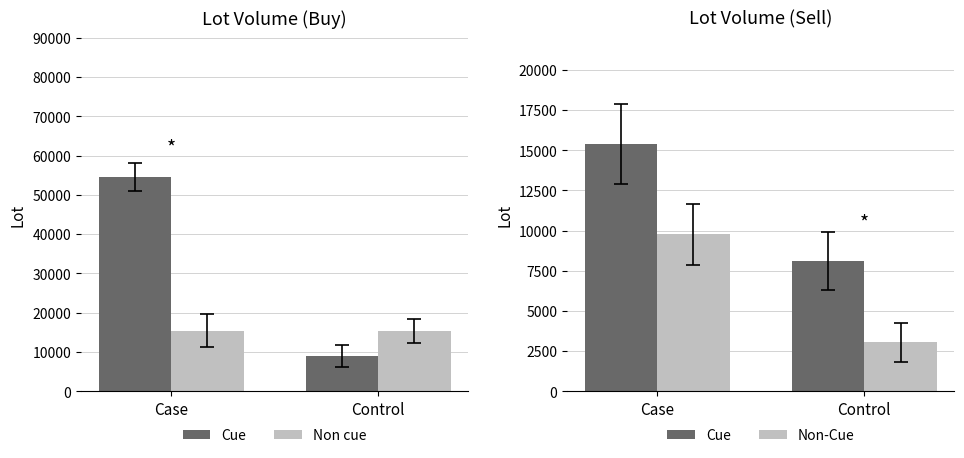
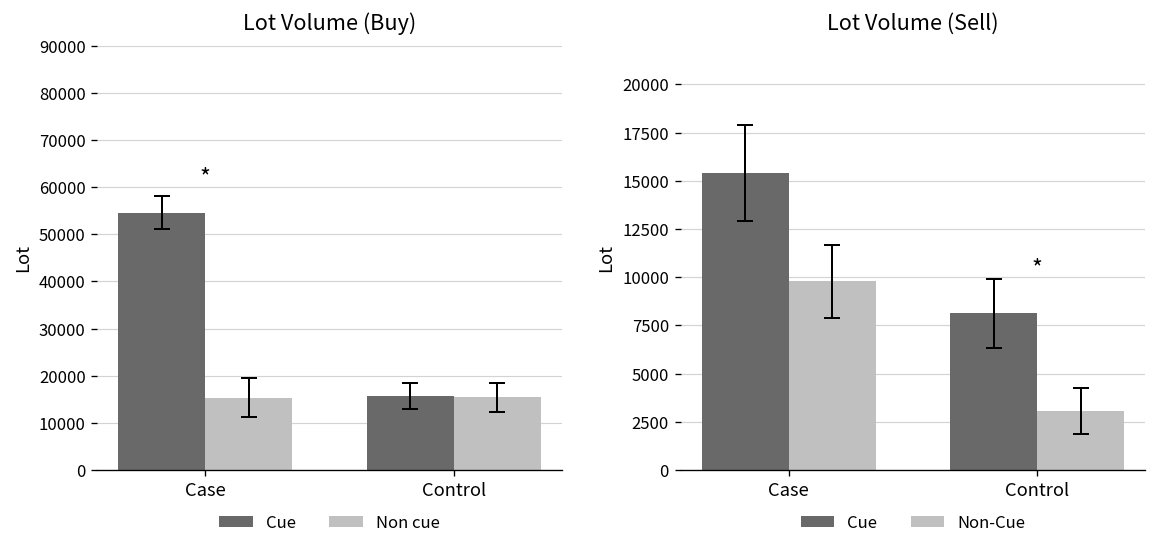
Lot Volume (Buy), Cue, Control: 9000 -> 16000
